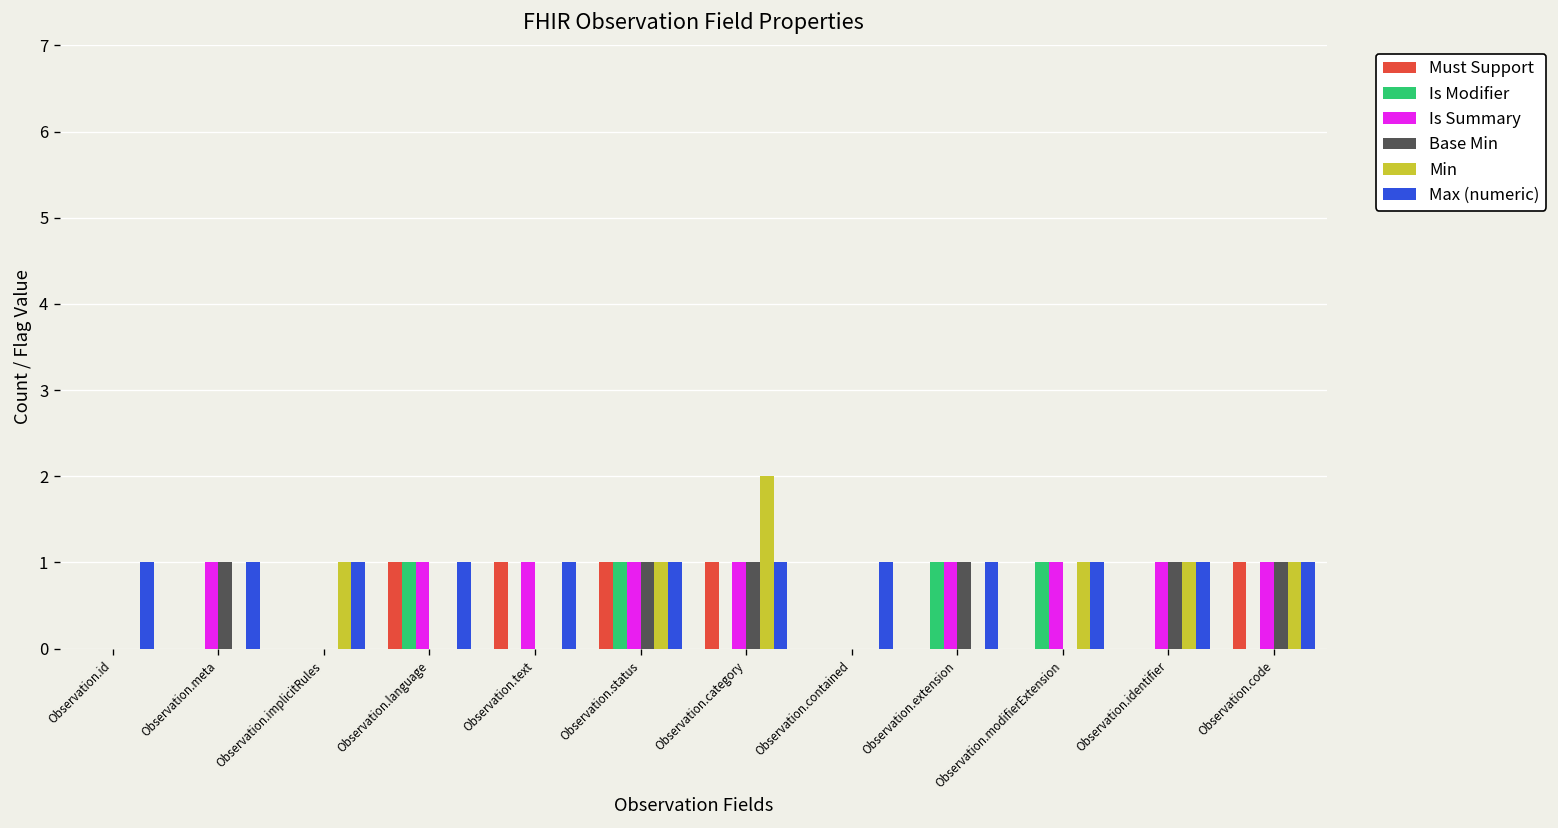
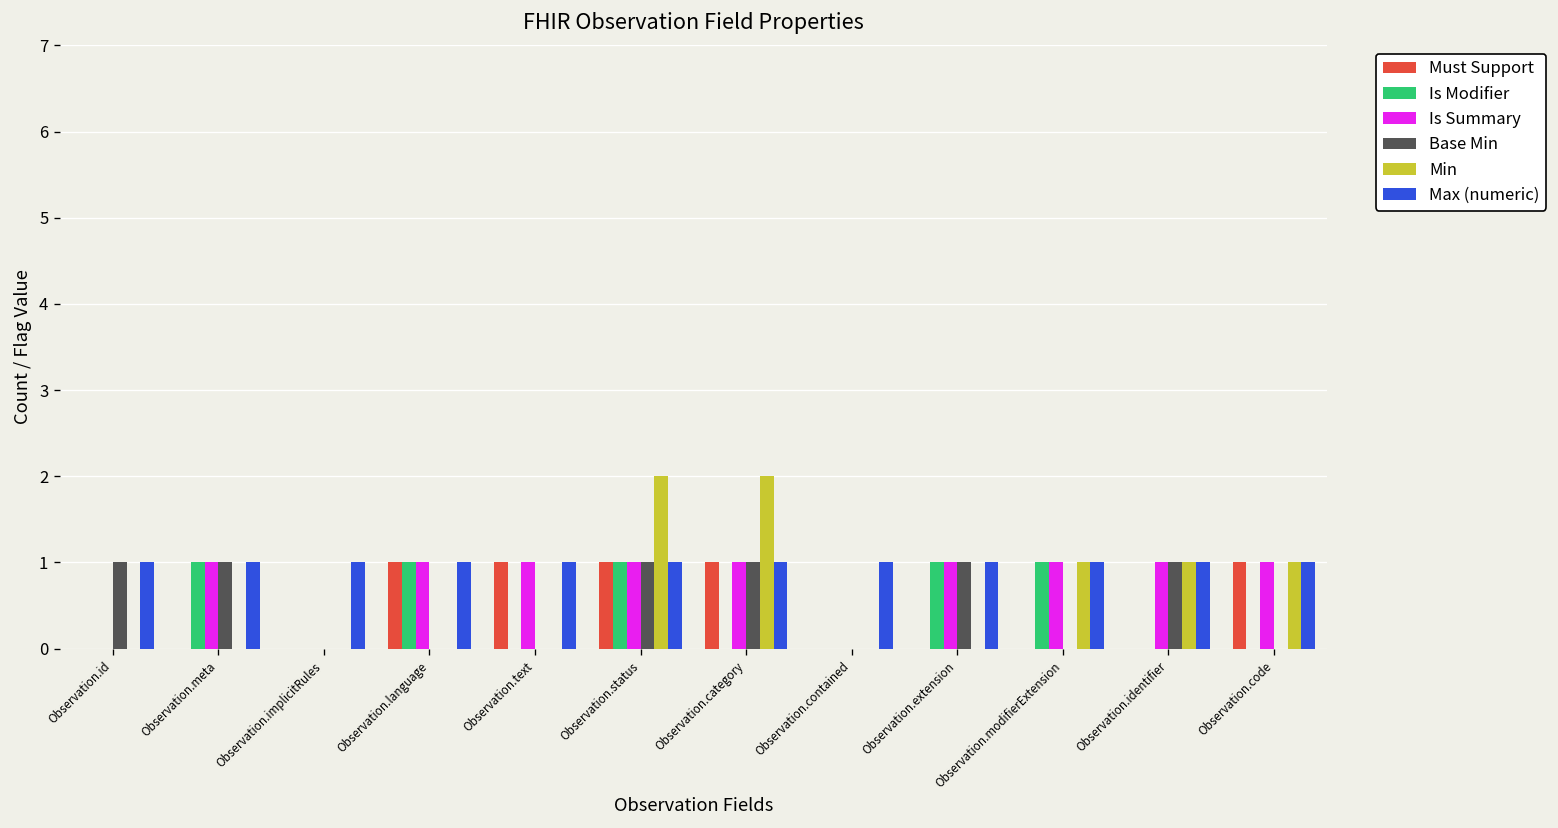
Base Min, Observation.id: 0 -> 1
Is Modifier, Observation.meta: 0 -> 1
Min, Observation.implicitRules: 1 -> 0
Min, Observation.status: 1 -> 2
Base Min, Observation.code: 1 -> 0
